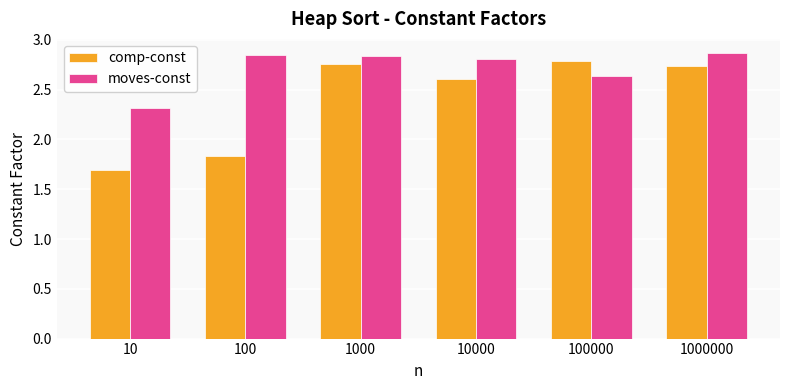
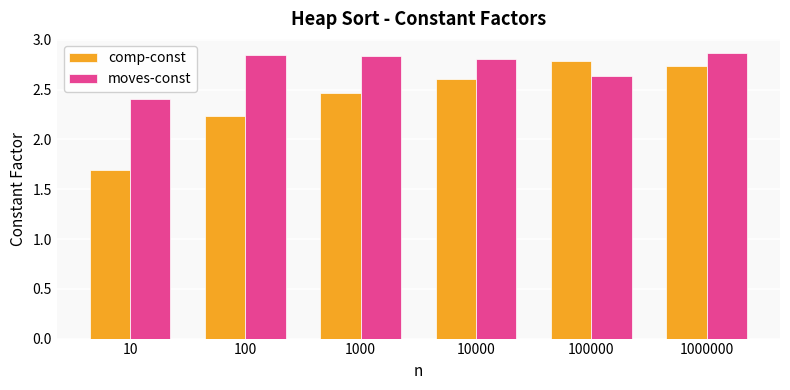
moves-const, 10: 2.3 -> 2.4
comp-const, 100: 1.8 -> 2.2
comp-const, 1000: 2.8 -> 2.5
